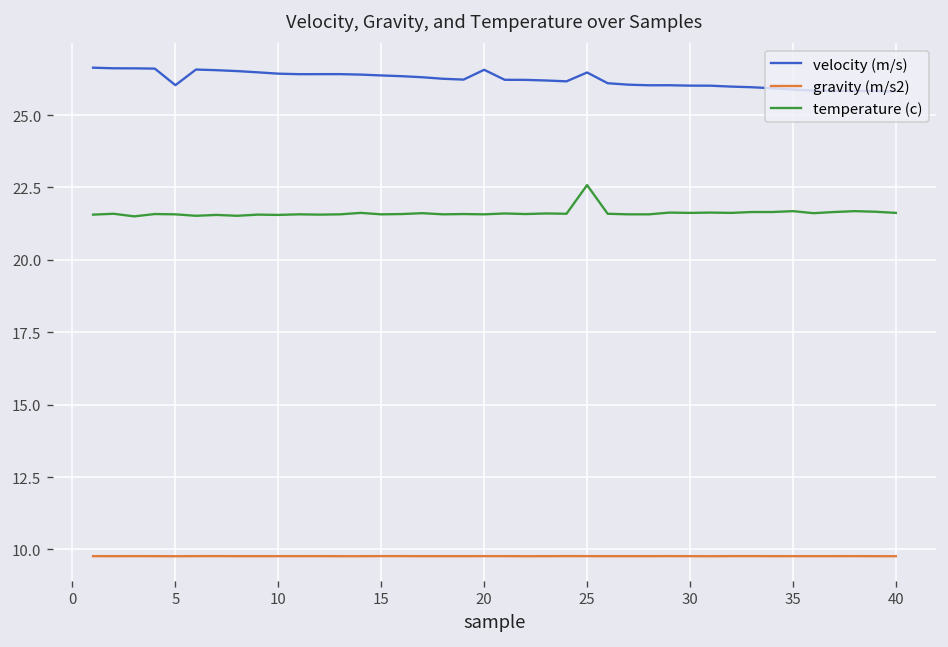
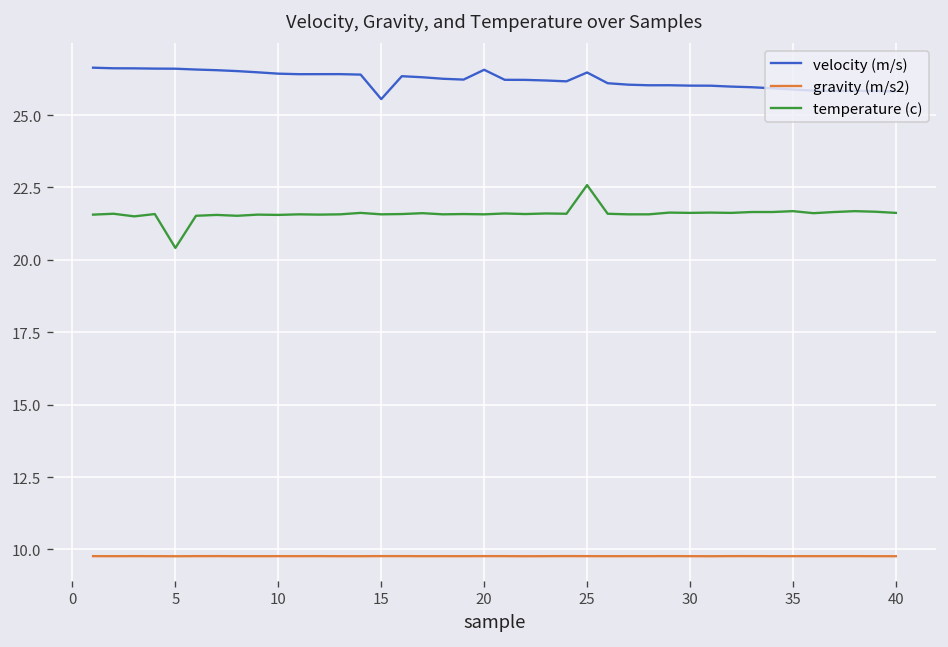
velocity (m/s), 5: 26.0 -> 26.6
temperature (c), 5: 21.6 -> 20.4
velocity (m/s), 15: 26.4 -> 25.5
